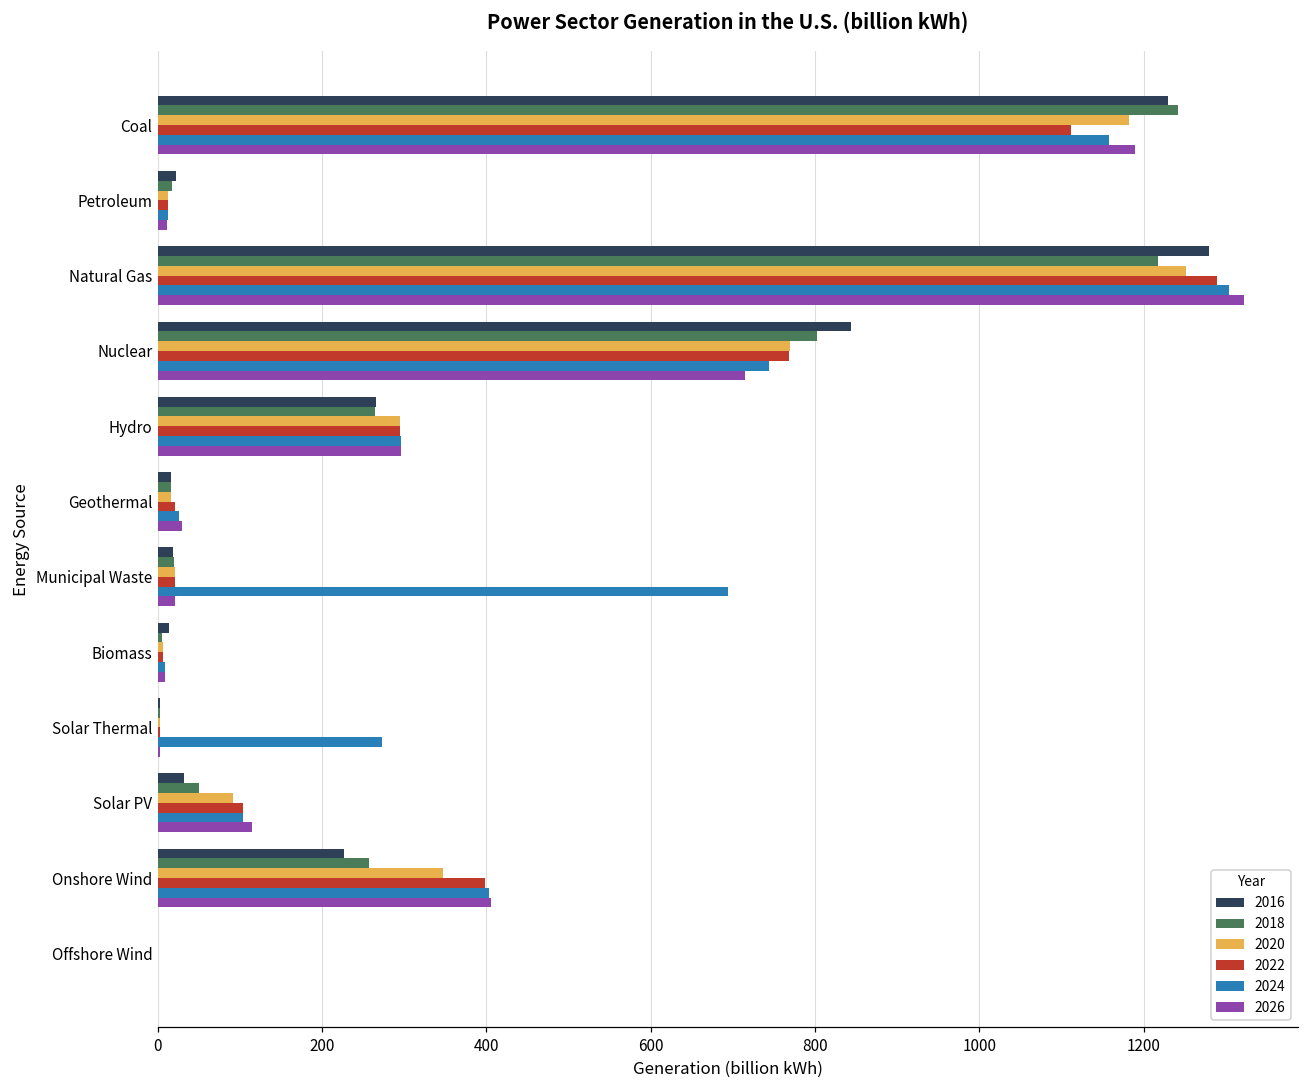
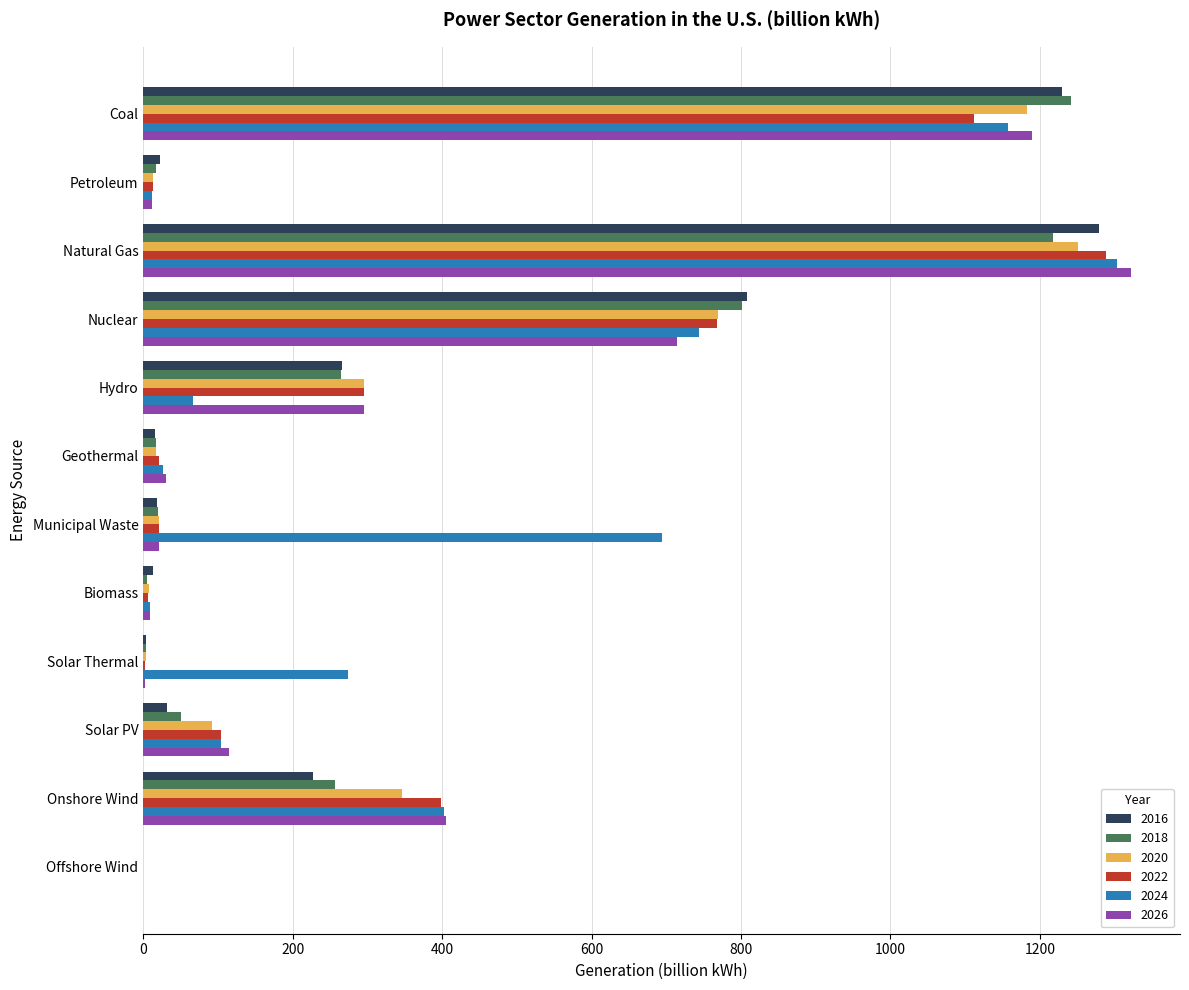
2016, Nuclear: 840 -> 810
2024, Hydro: 300 -> 70
